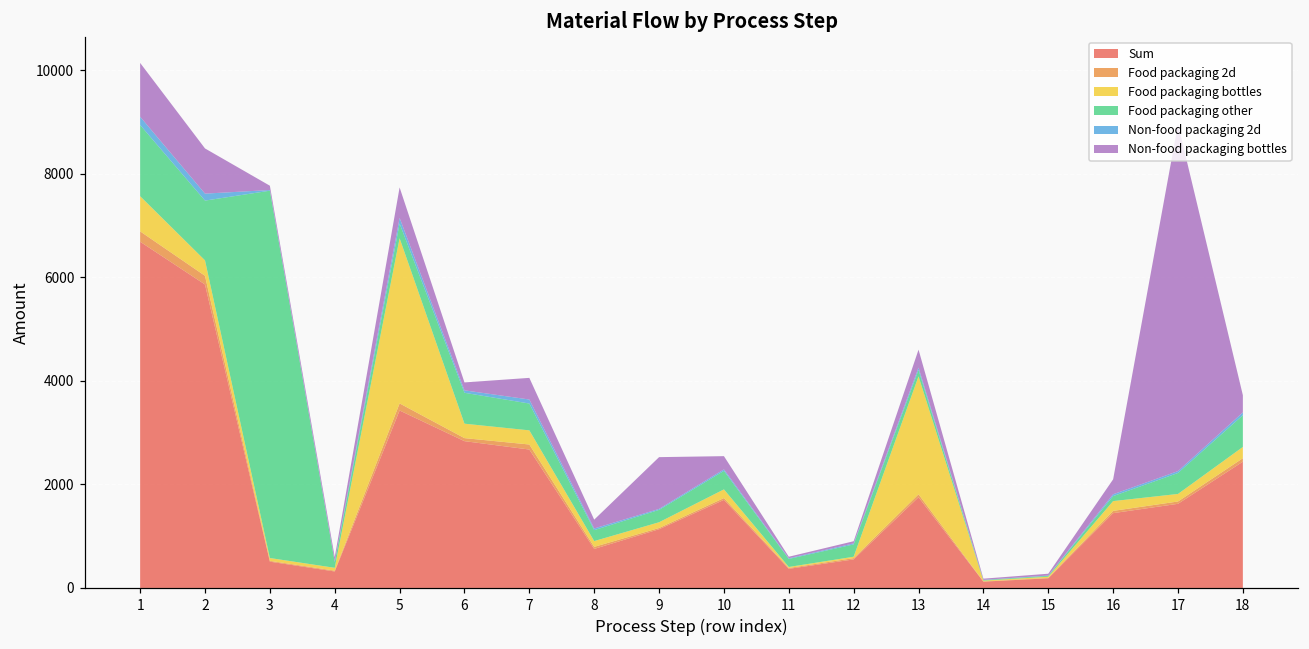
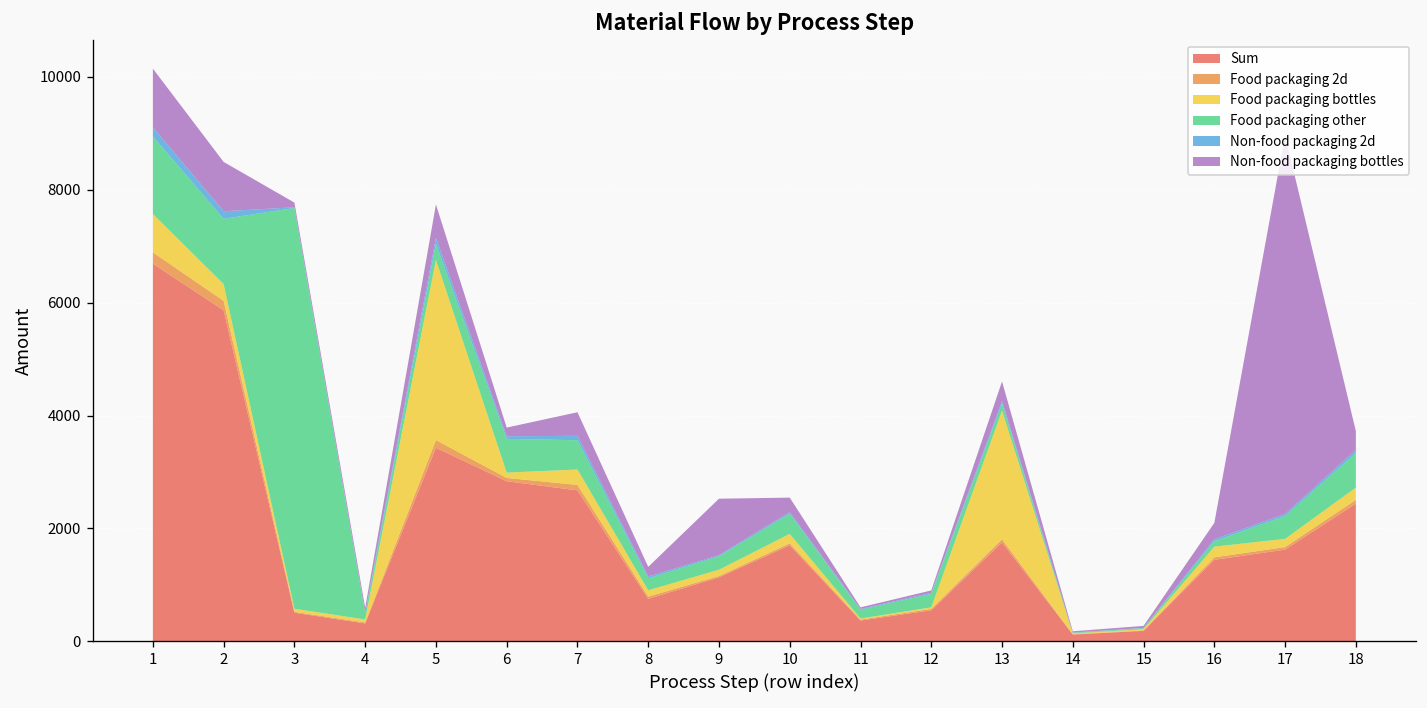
Food packaging bottles, 6: 300 -> 100
